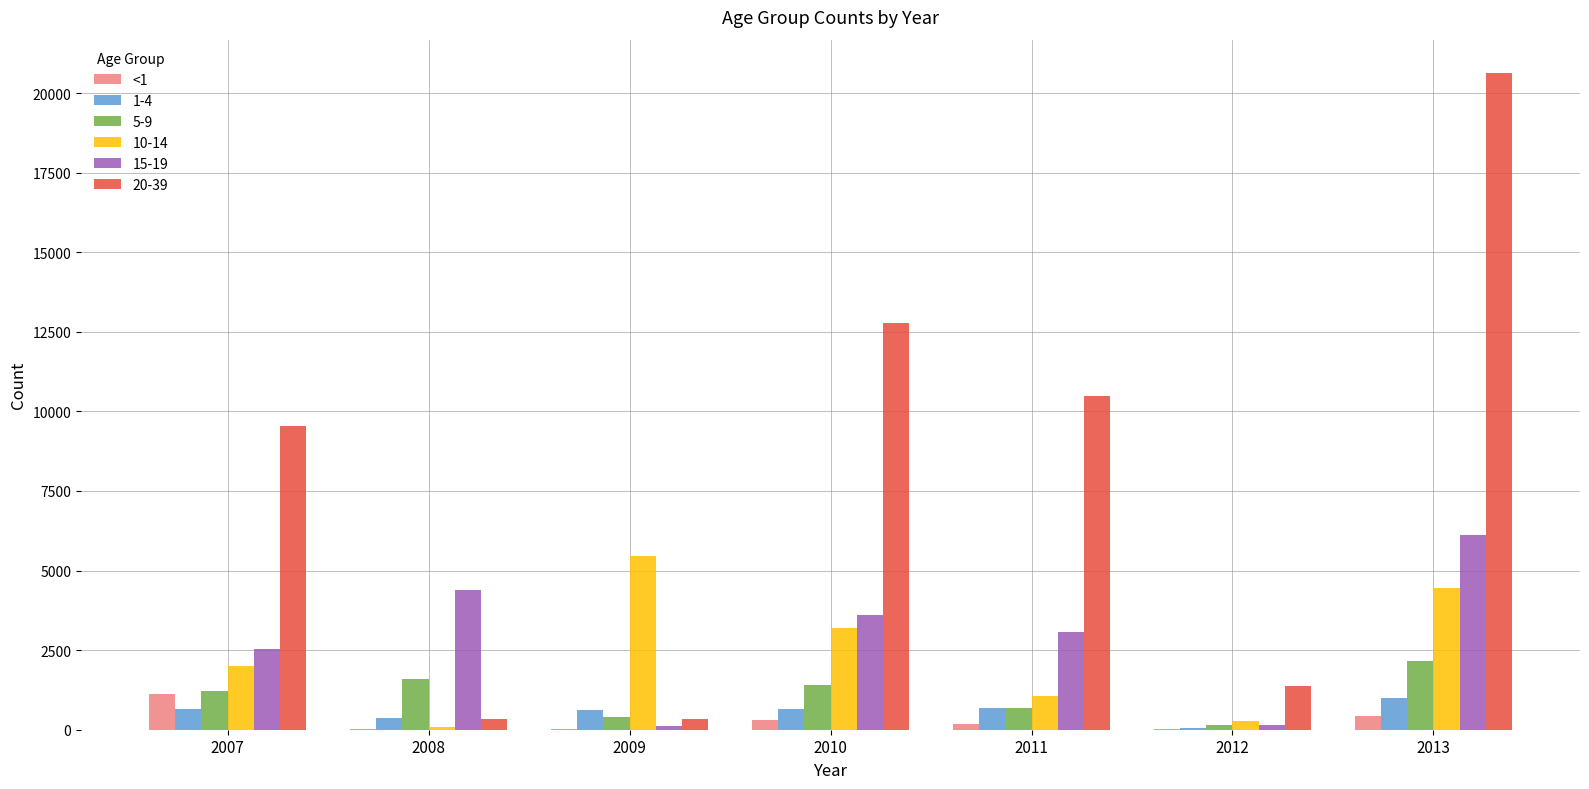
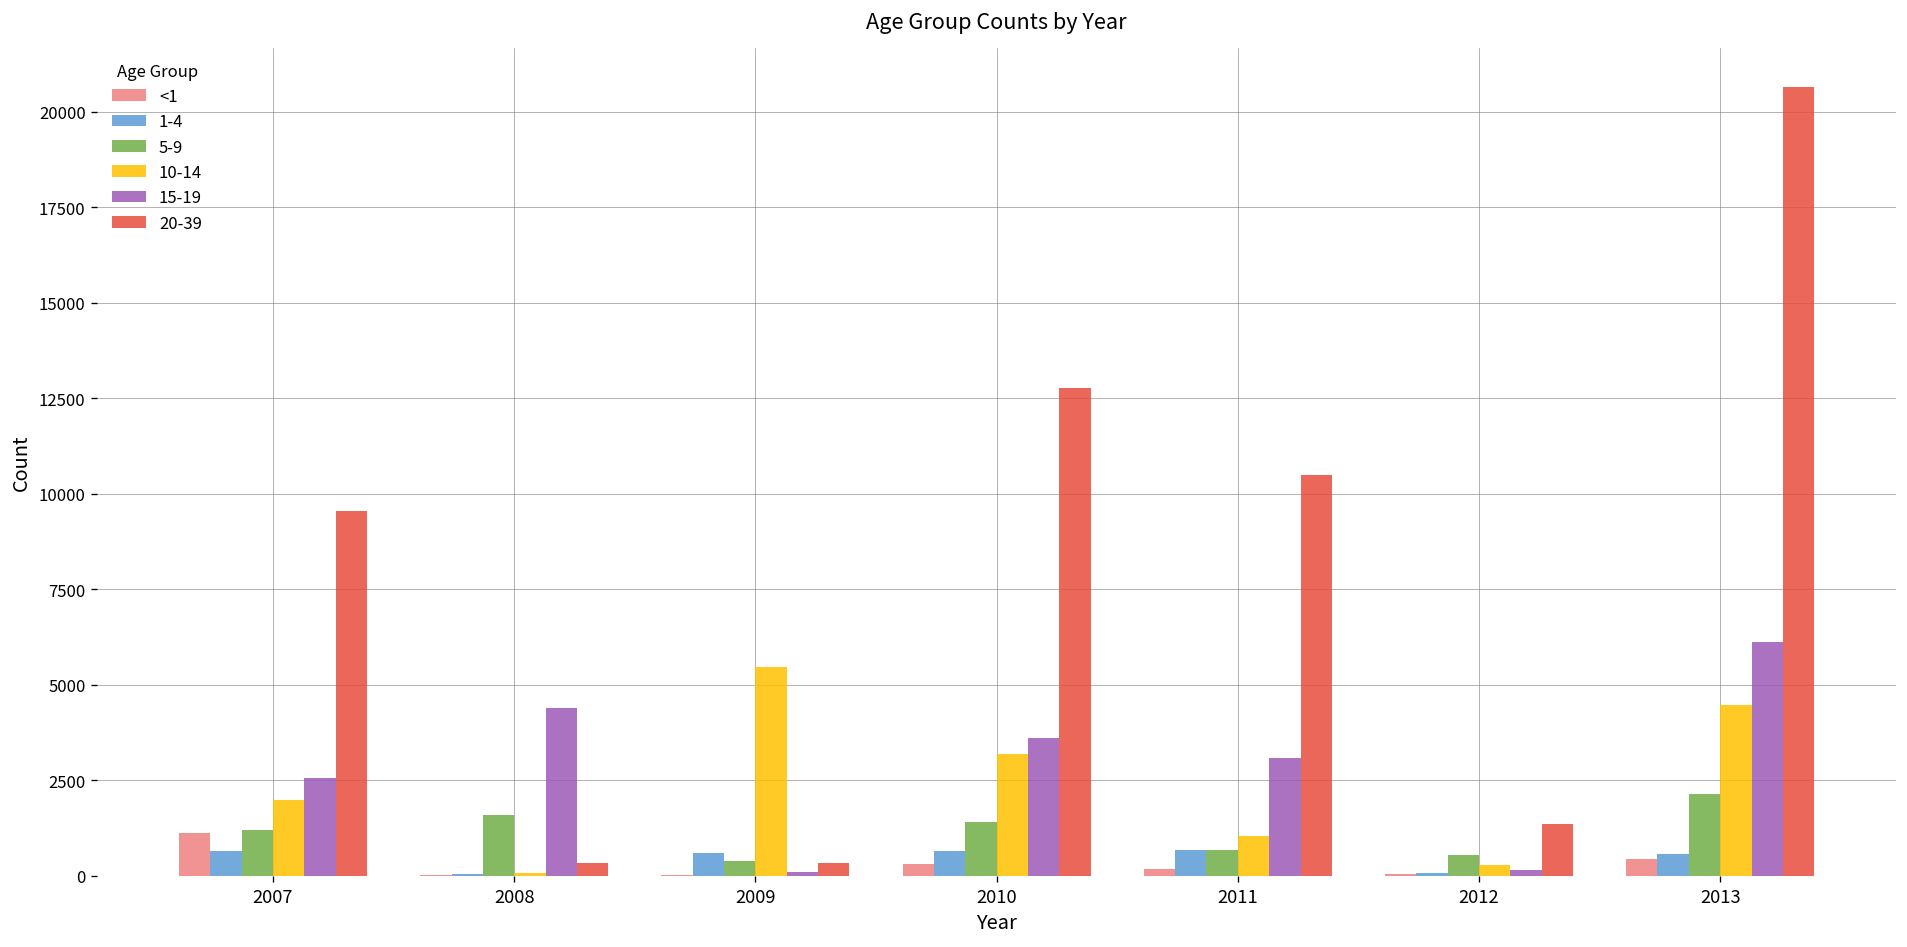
1-4, 2008: 400 -> 100
5-9, 2012: 100 -> 500
1-4, 2013: 1000 -> 600
